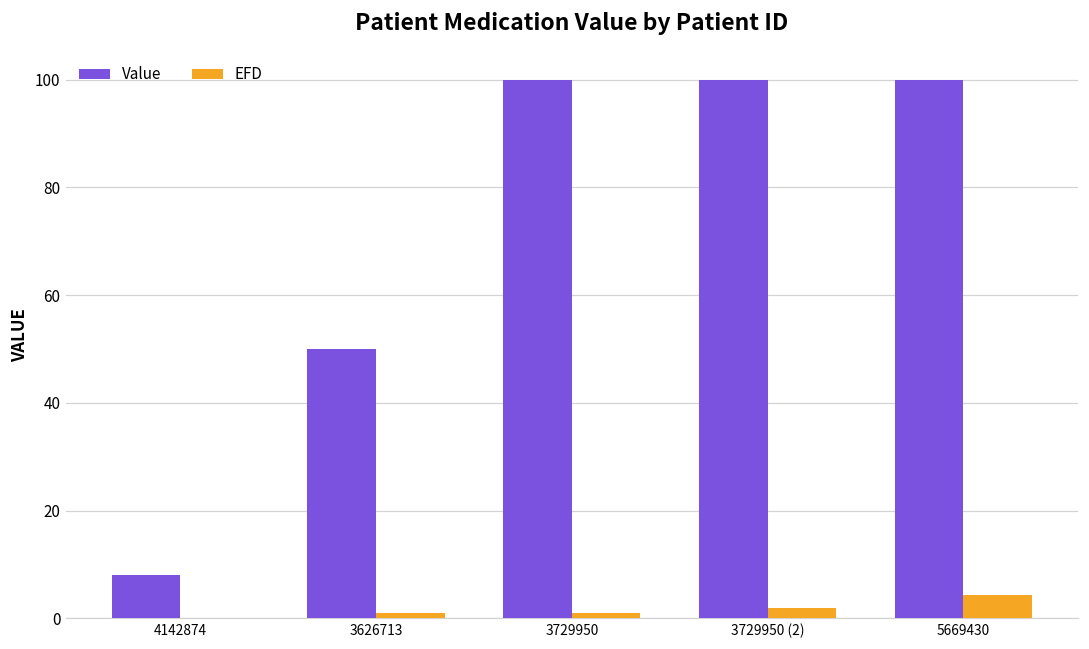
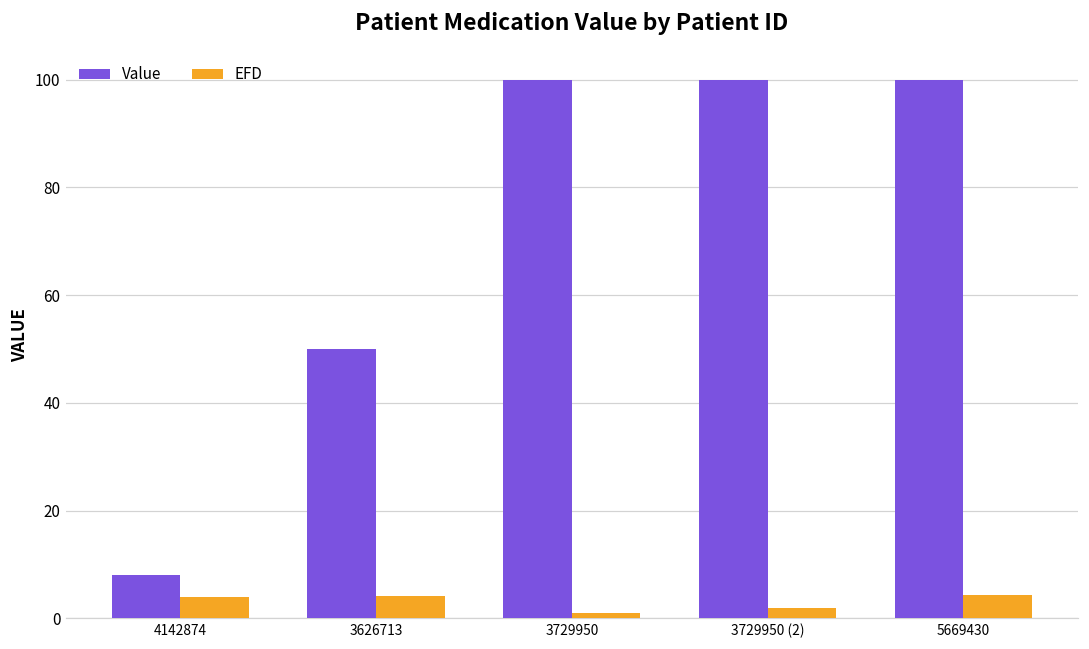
EFD, 4142874: 0 -> 4
EFD, 3626713: 1 -> 4
